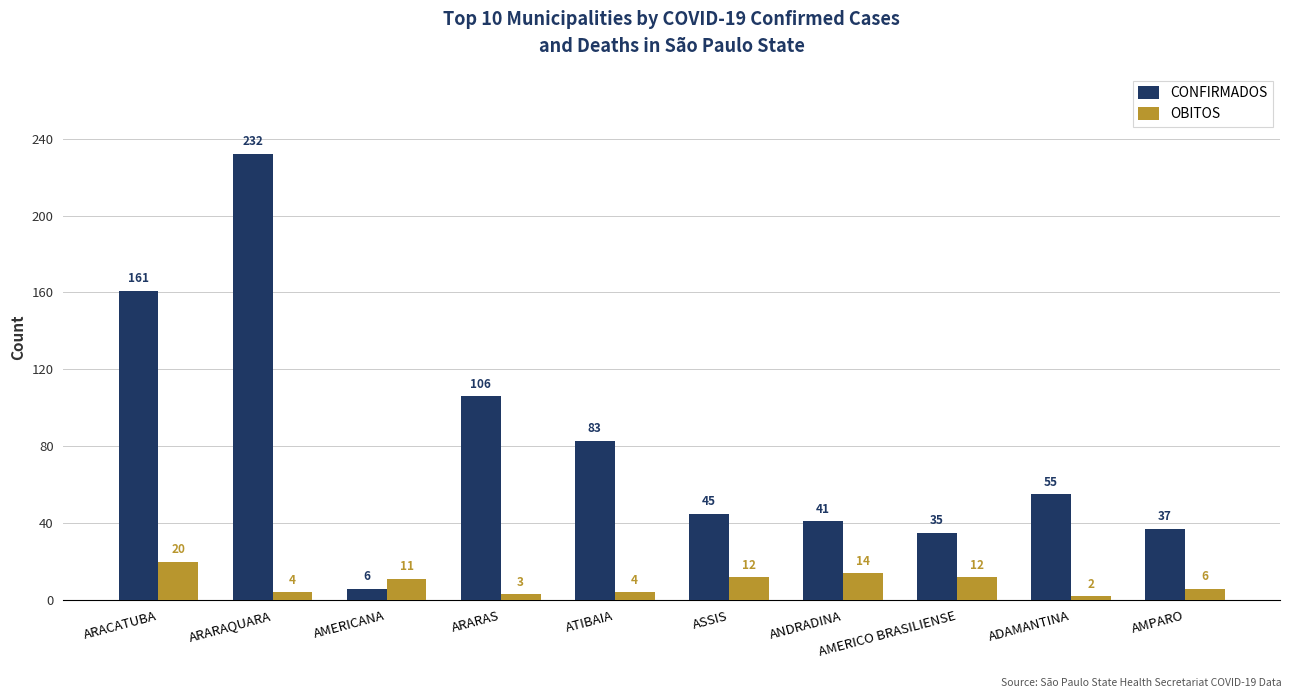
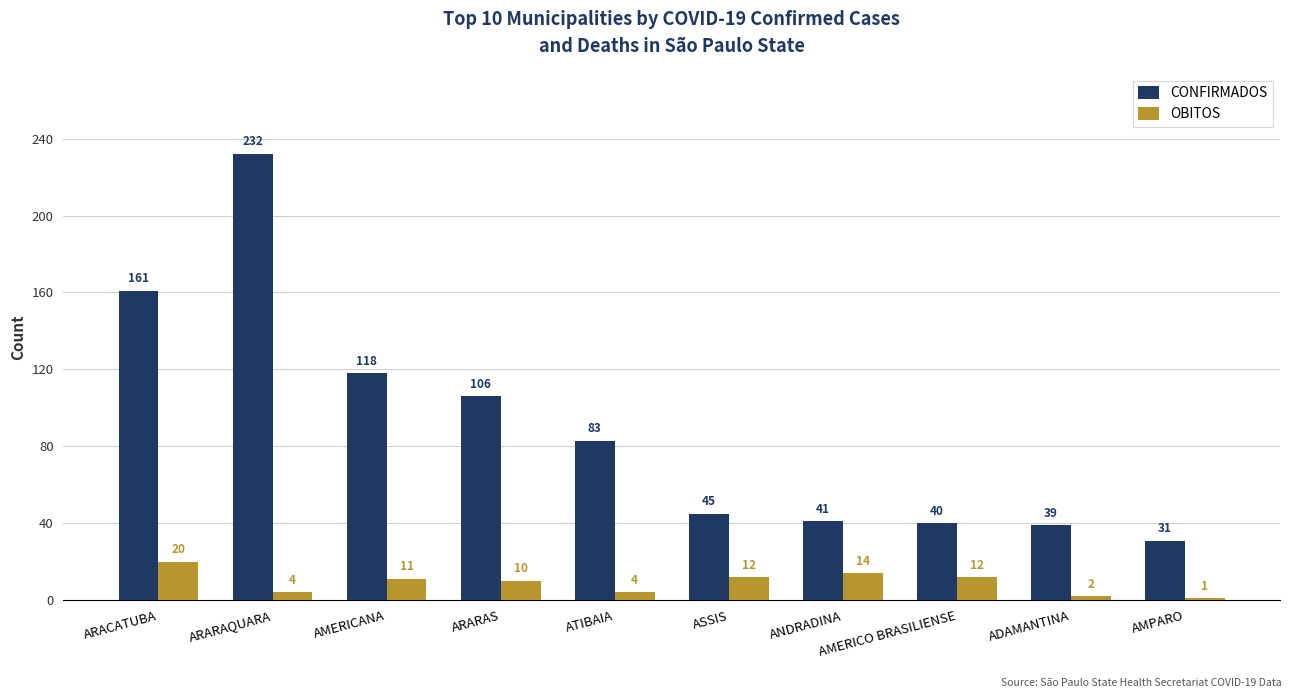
CONFIRMADOS, AMERICANA: 6 -> 118
OBITOS, ARARAS: 3 -> 10
CONFIRMADOS, AMERICO BRASILIENSE: 35 -> 40
CONFIRMADOS, ADAMANTINA: 55 -> 39
CONFIRMADOS, AMPARO: 37 -> 31
OBITOS, AMPARO: 6 -> 1
